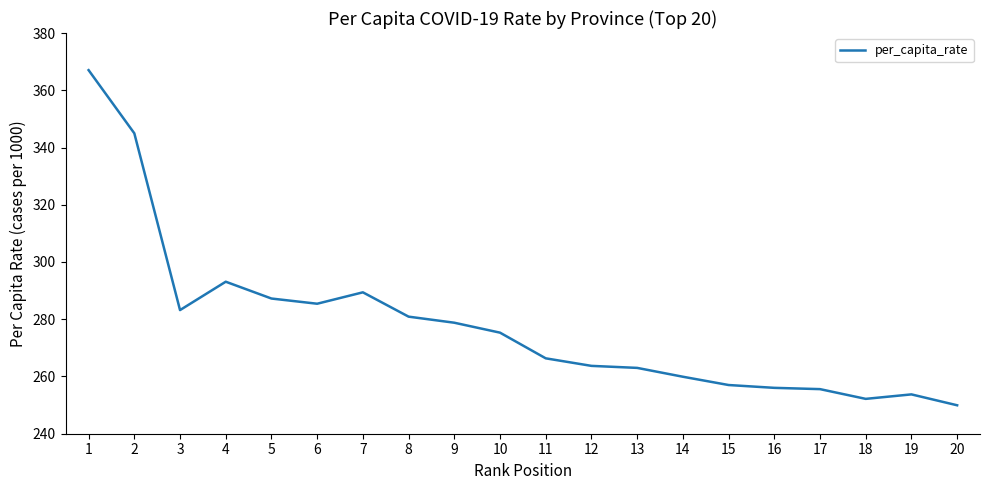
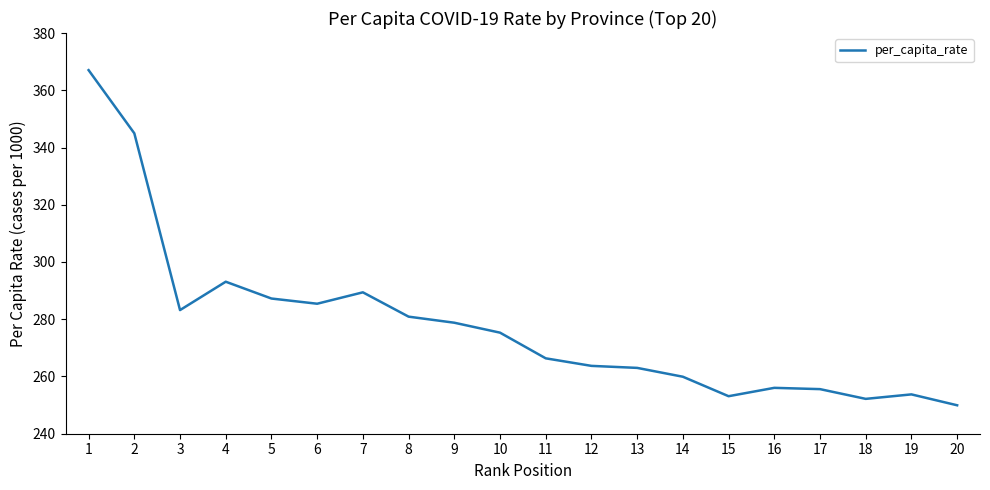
15: 257 -> 253
